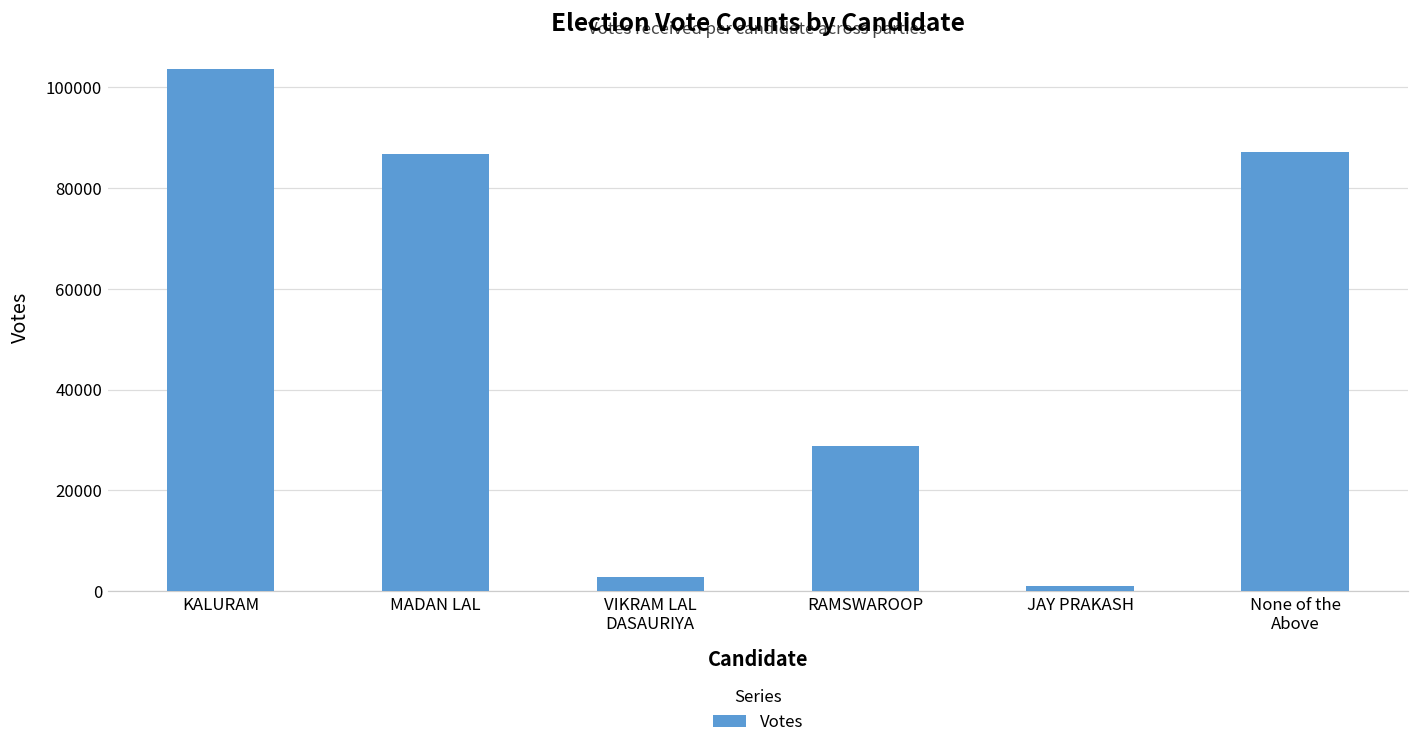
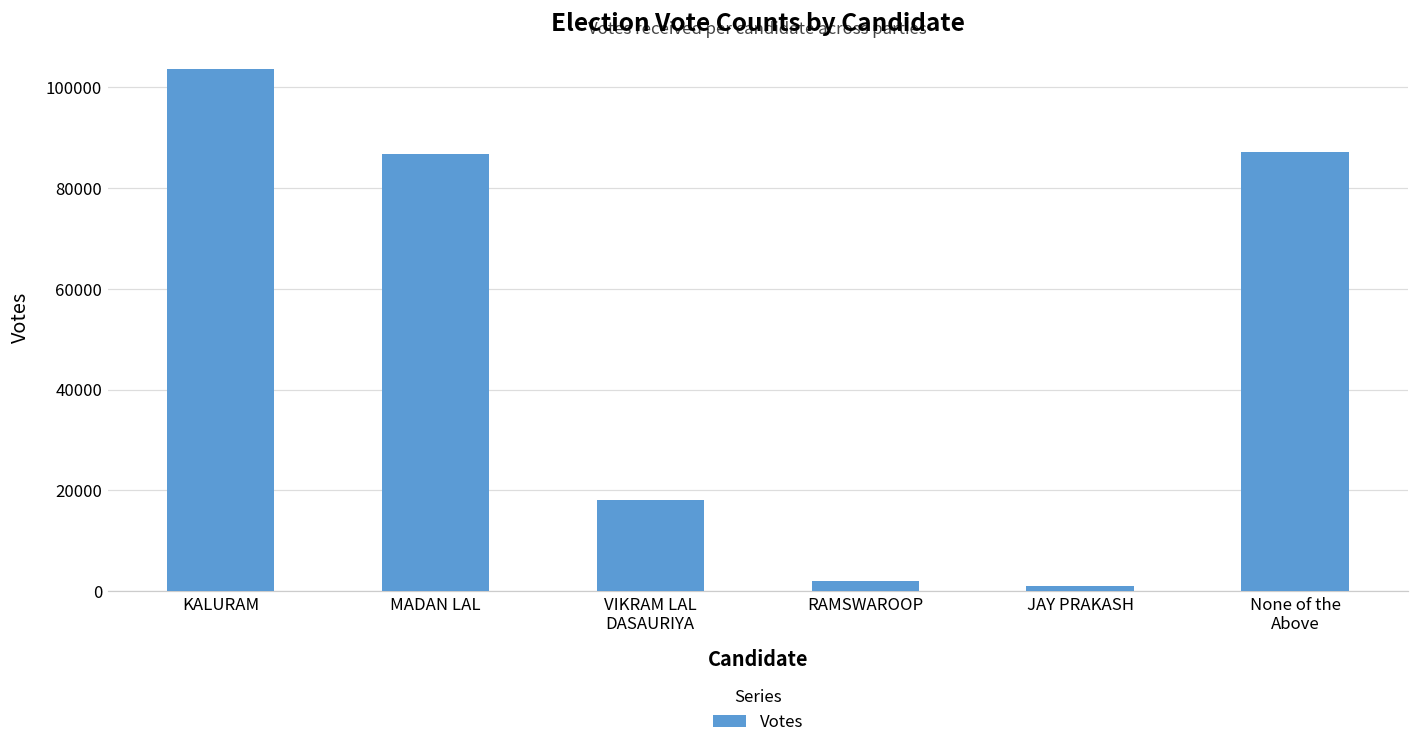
VIKRAM LAL DASAURIYA: 3000 -> 18000
RAMSWAROOP: 29000 -> 2000
